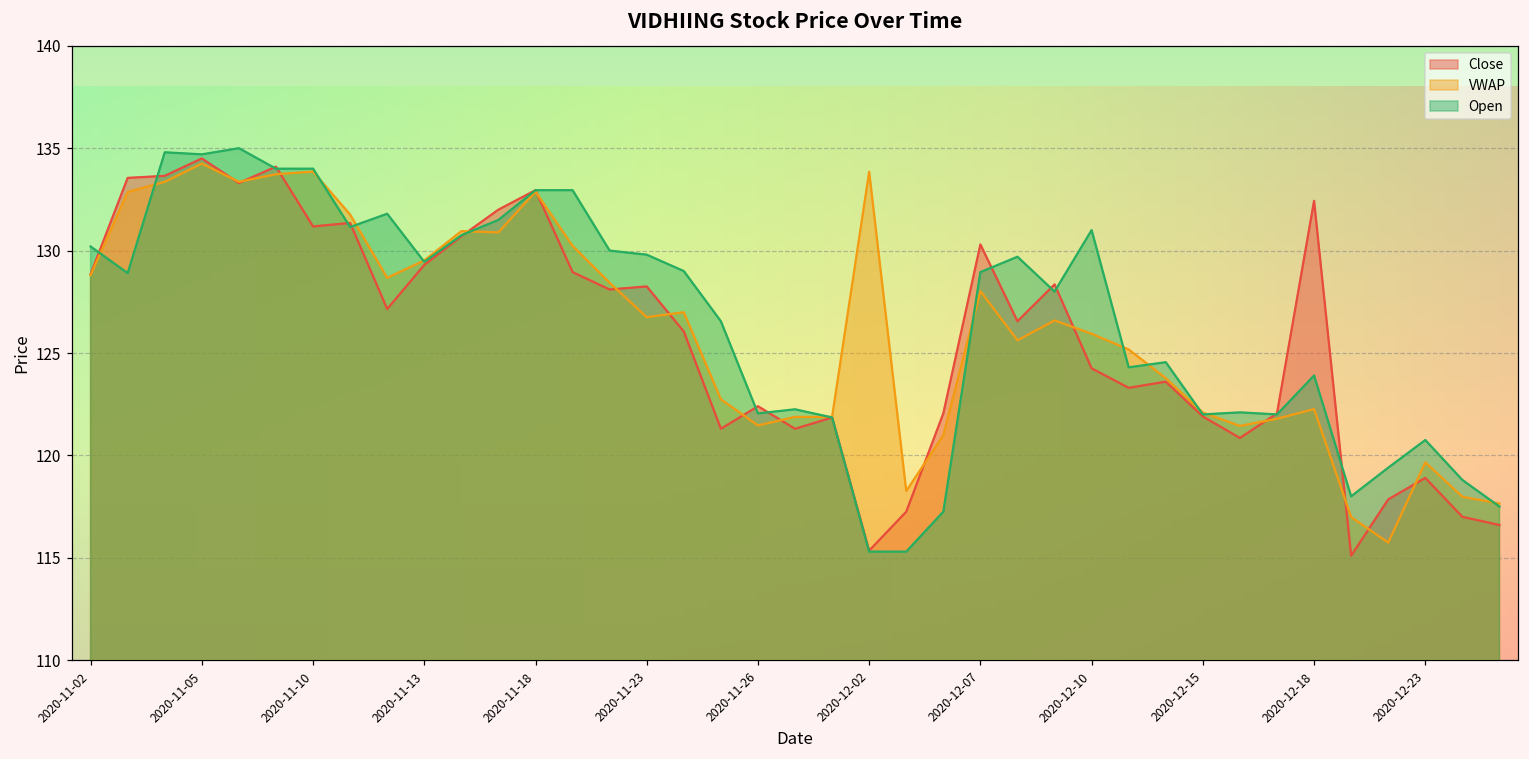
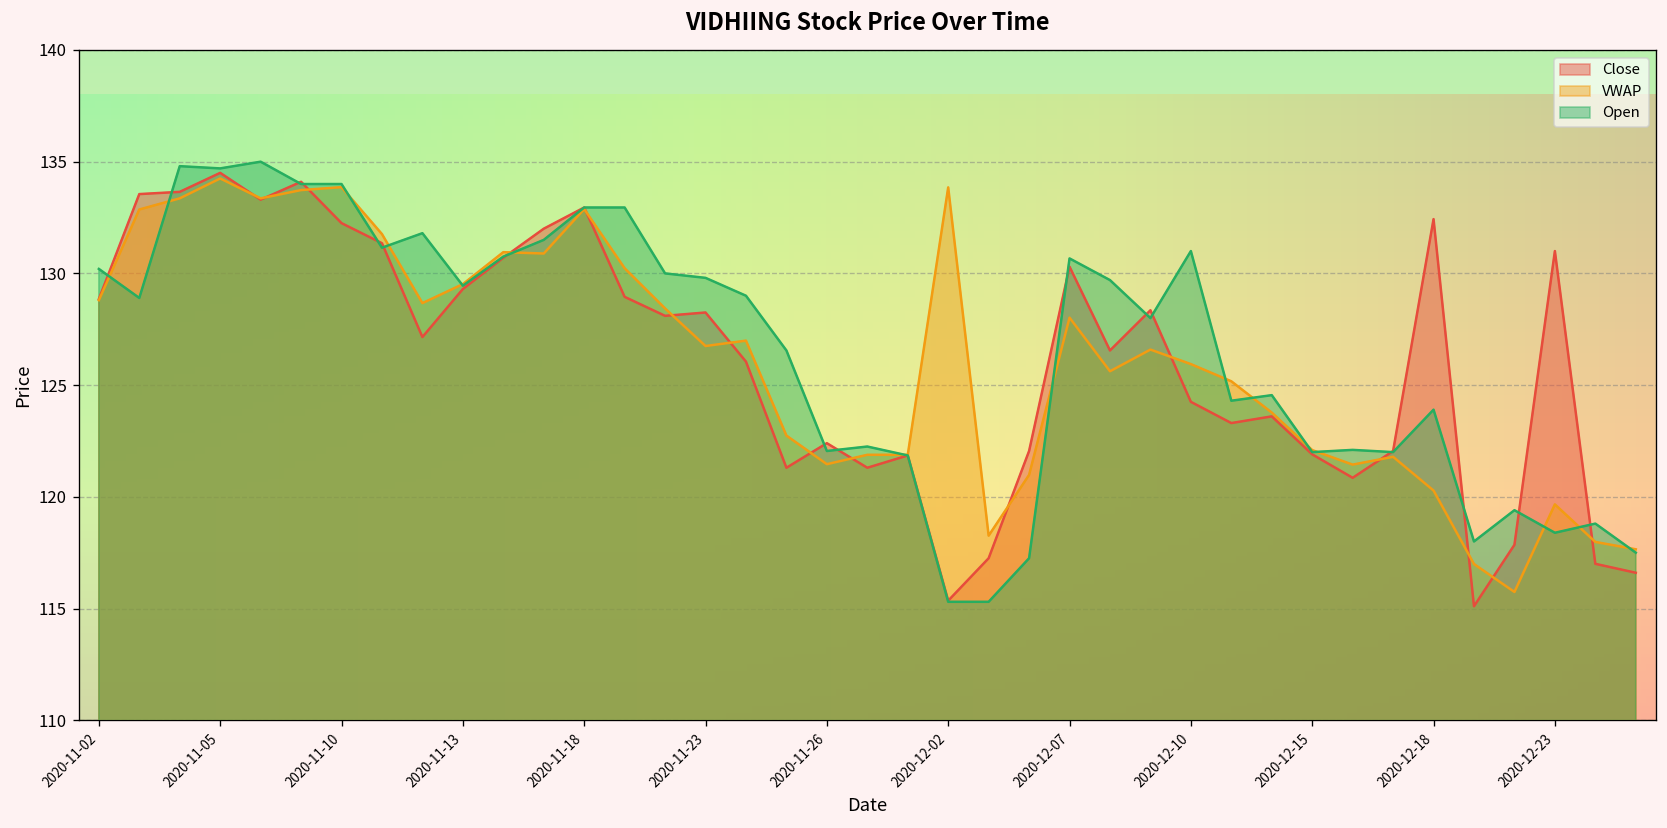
Close, 2020-11-10: 131.2 -> 132.3
Open, 2020-12-07: 129.0 -> 130.7
VWAP, 2020-12-18: 122.3 -> 120.3
Close, 2020-12-23: 118.9 -> 131.0
Open, 2020-12-23: 120.8 -> 118.4
